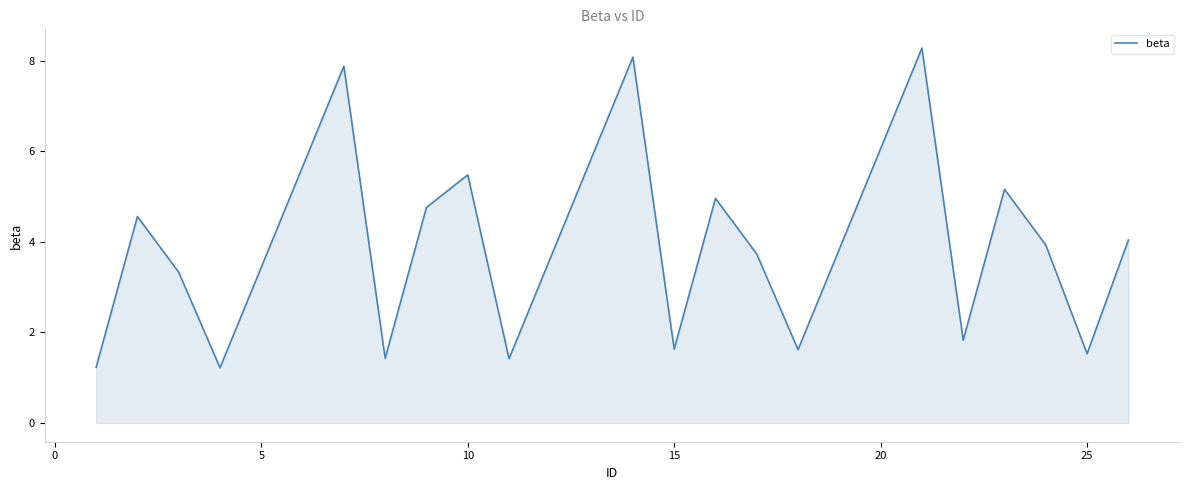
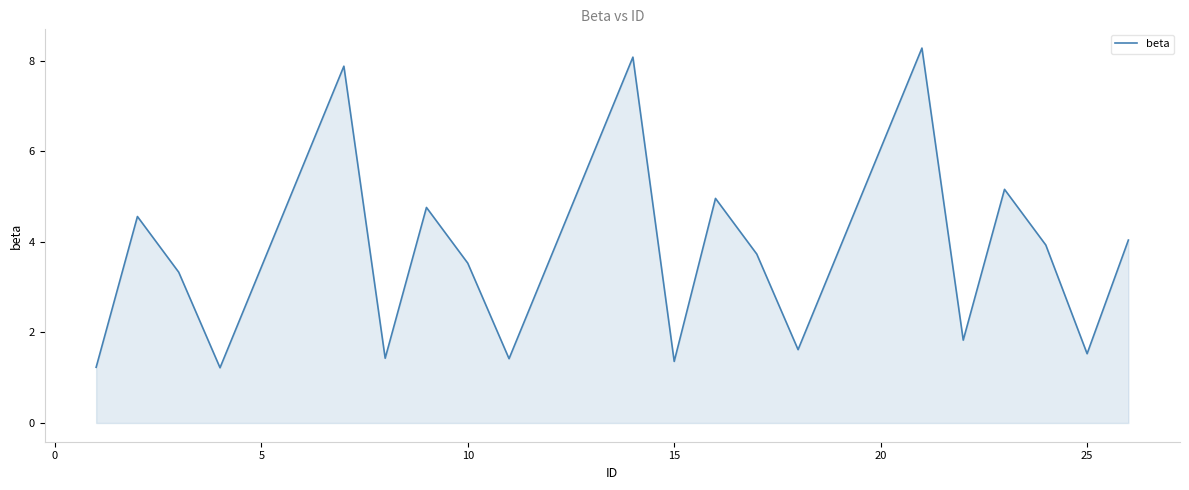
10: 5.5 -> 3.5
15: 1.6 -> 1.4
